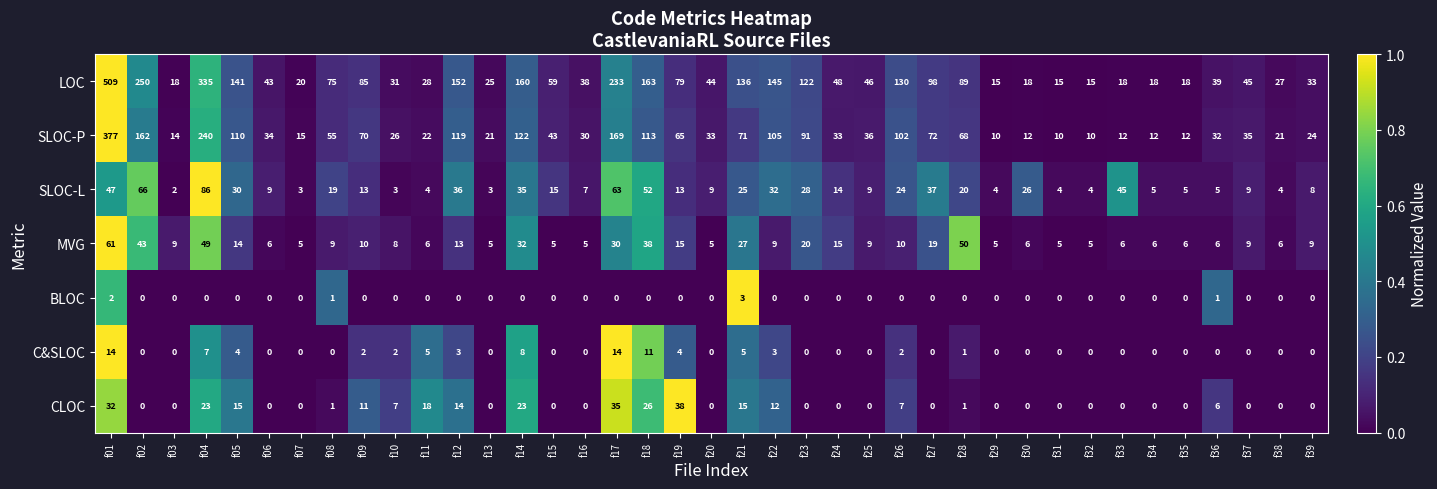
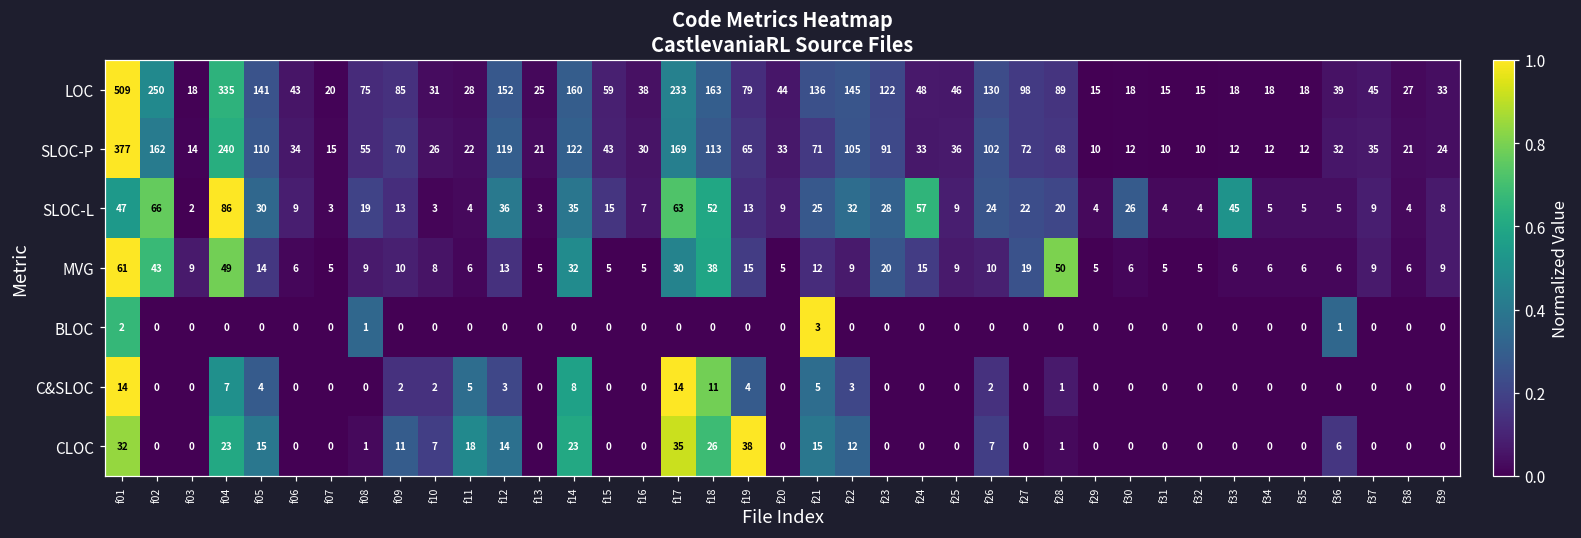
SLOC-L, f24: 14 -> 57
SLOC-L, f27: 37 -> 22
MVG, f21: 27 -> 12
